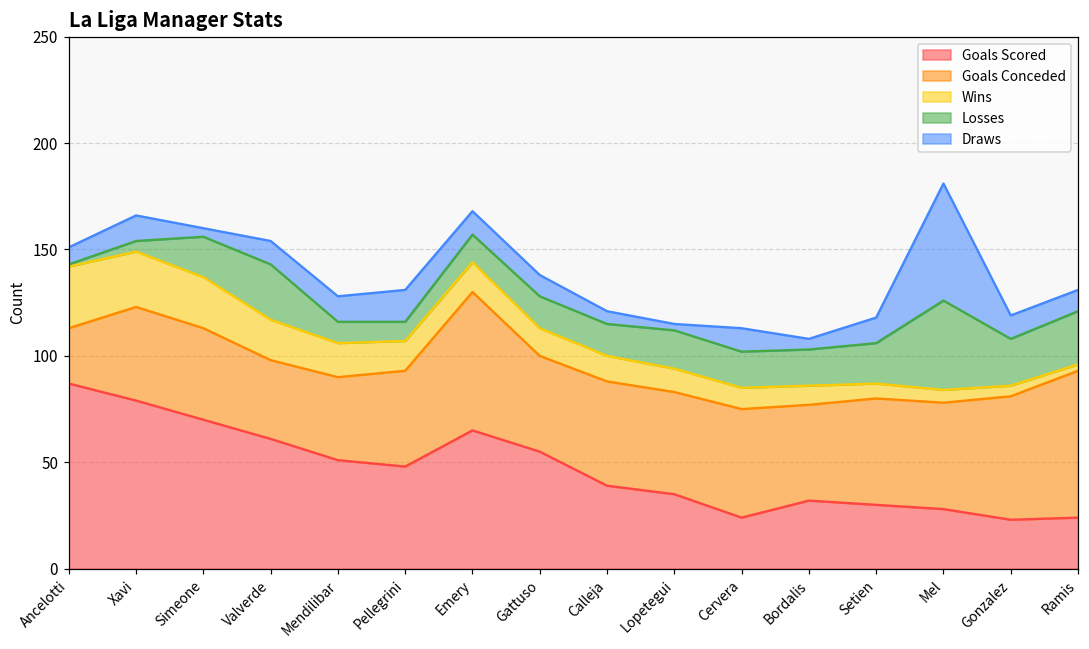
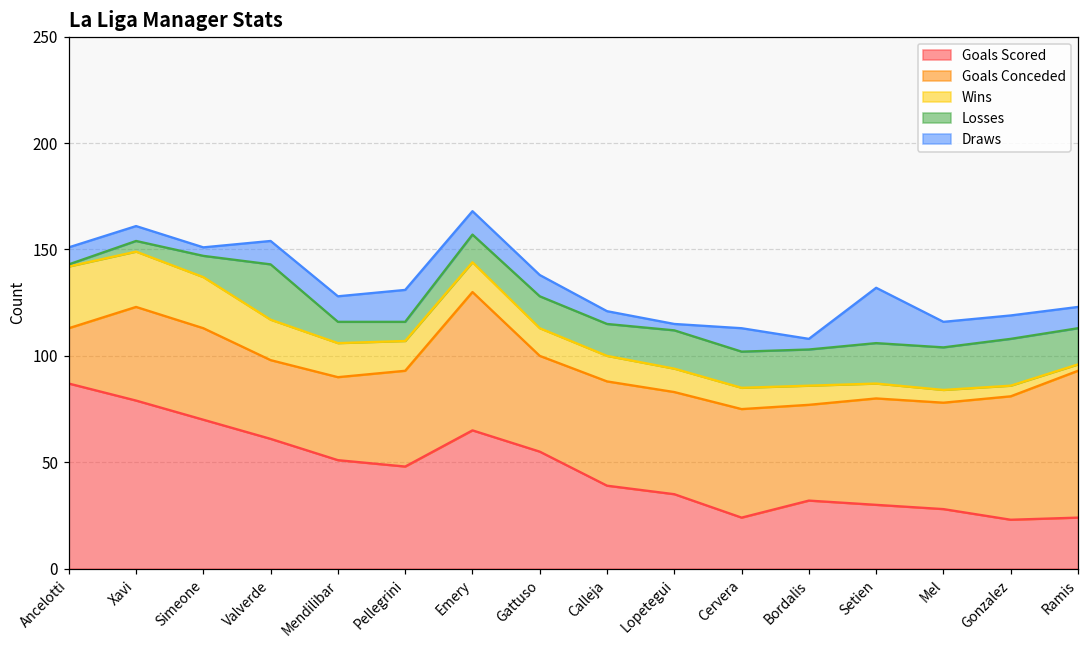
Draws, Xavi: 12 -> 7
Losses, Simeone: 19 -> 10
Draws, Setien: 12 -> 26
Losses, Mel: 42 -> 20
Draws, Mel: 55 -> 12
Losses, Ramis: 25 -> 17
